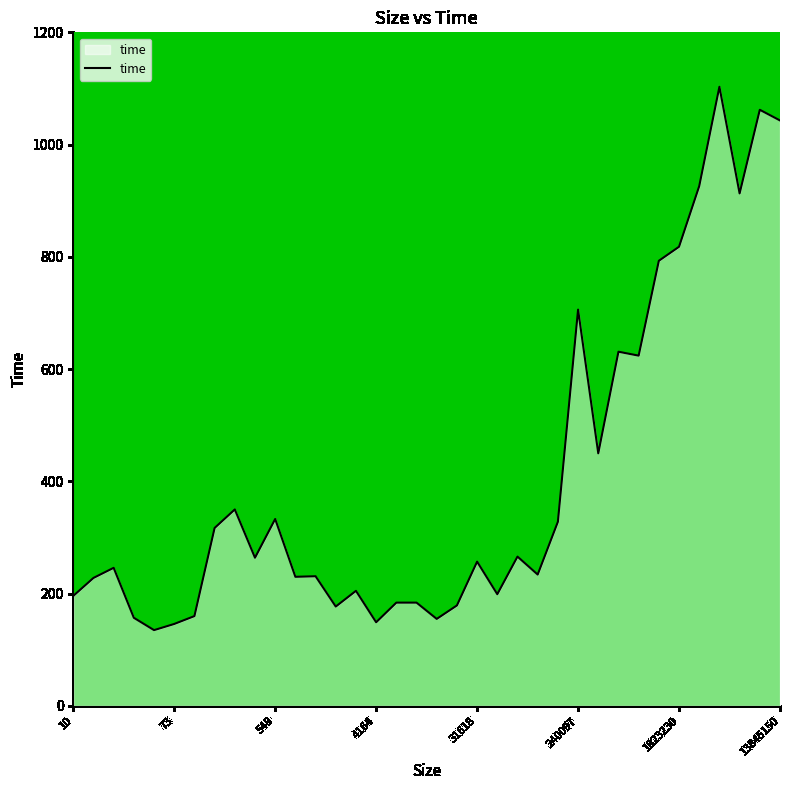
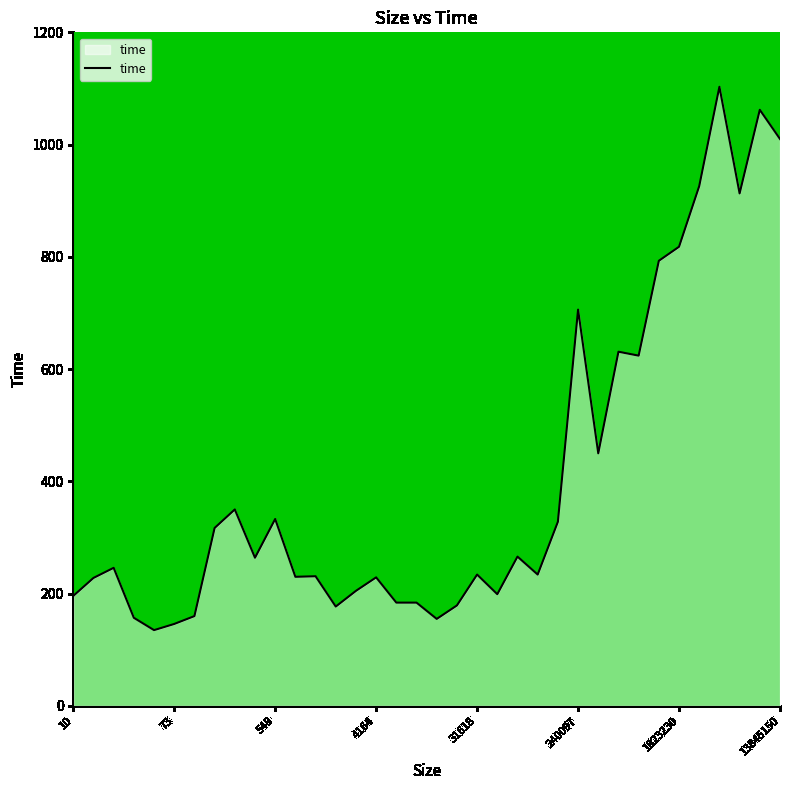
4164: 150 -> 230
31618: 260 -> 230
13845150: 1040 -> 1010
